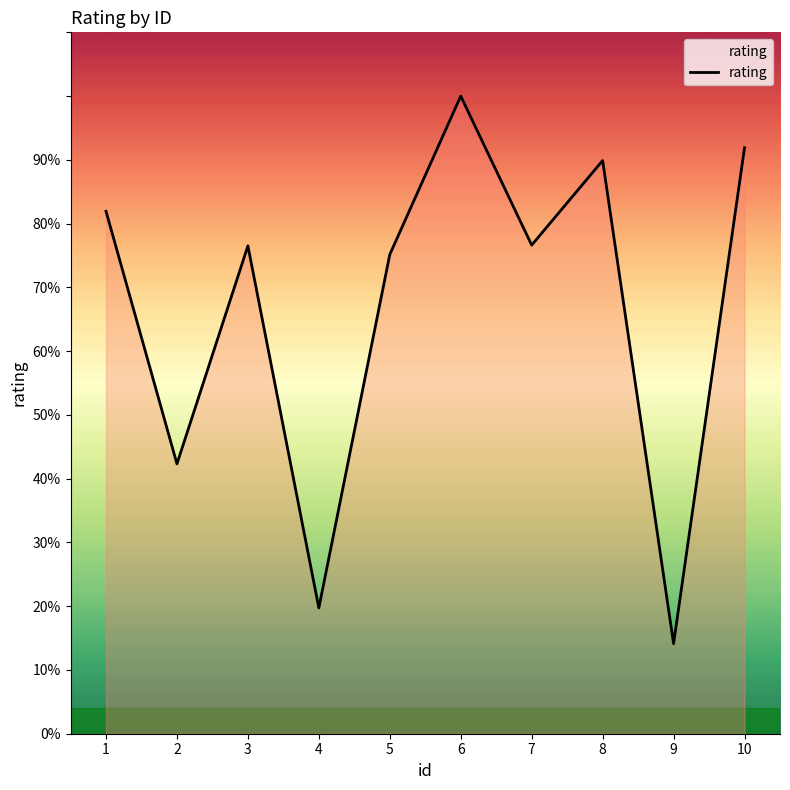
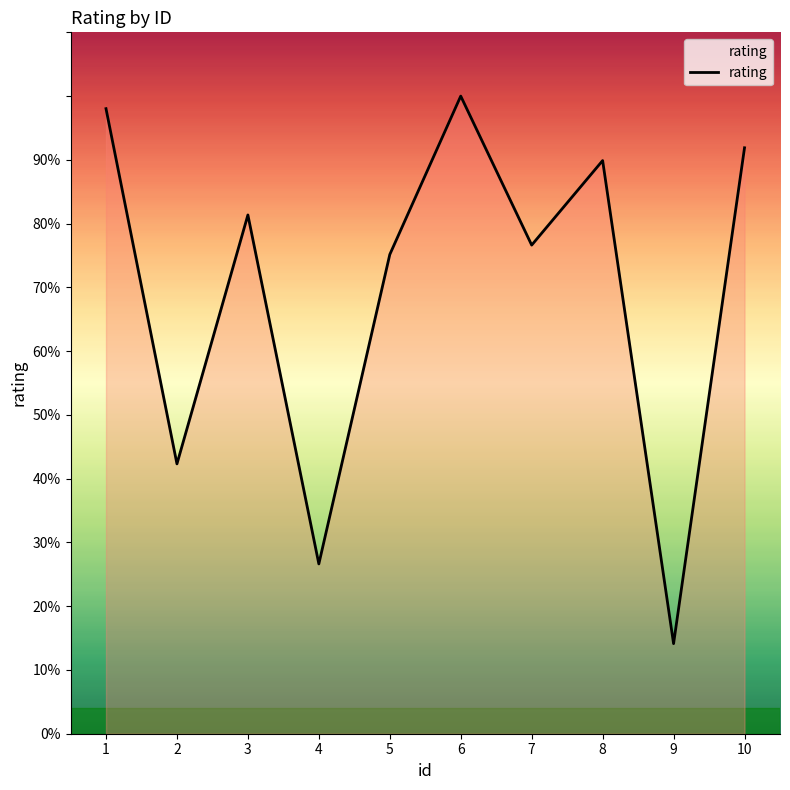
1: 82% -> 98%
3: 77% -> 81%
4: 20% -> 27%
